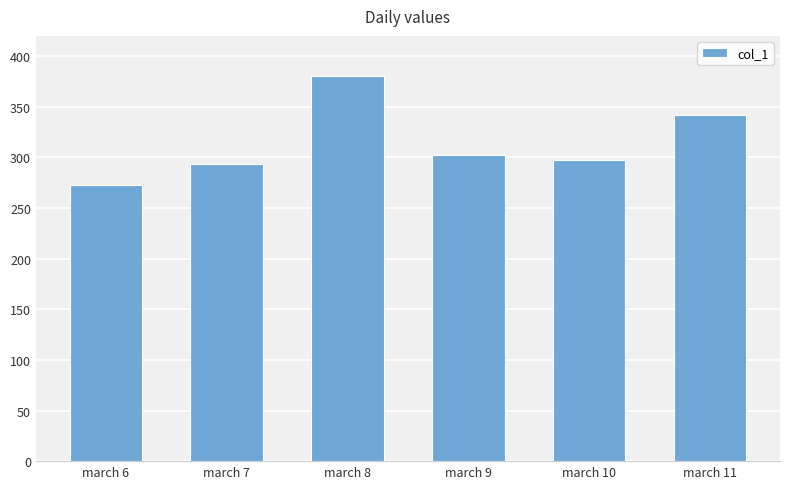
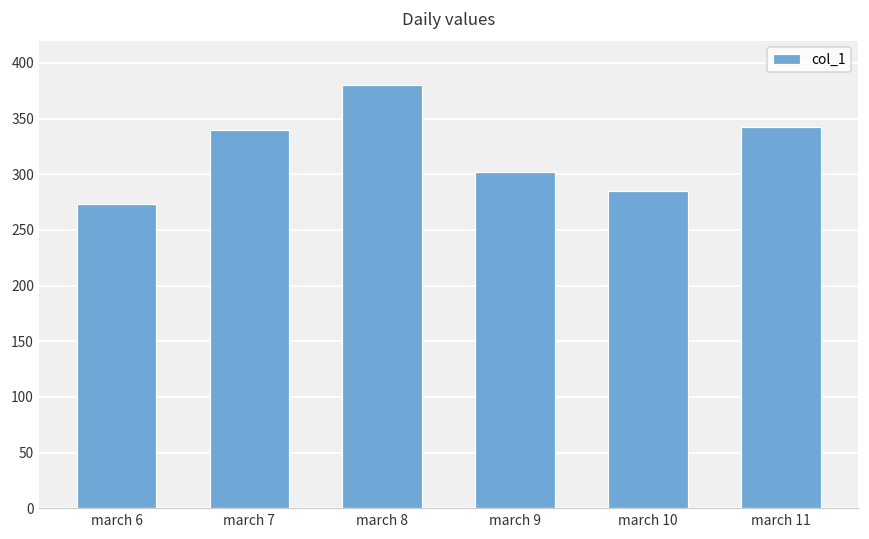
march 7: 293 -> 340
march 10: 297 -> 285
